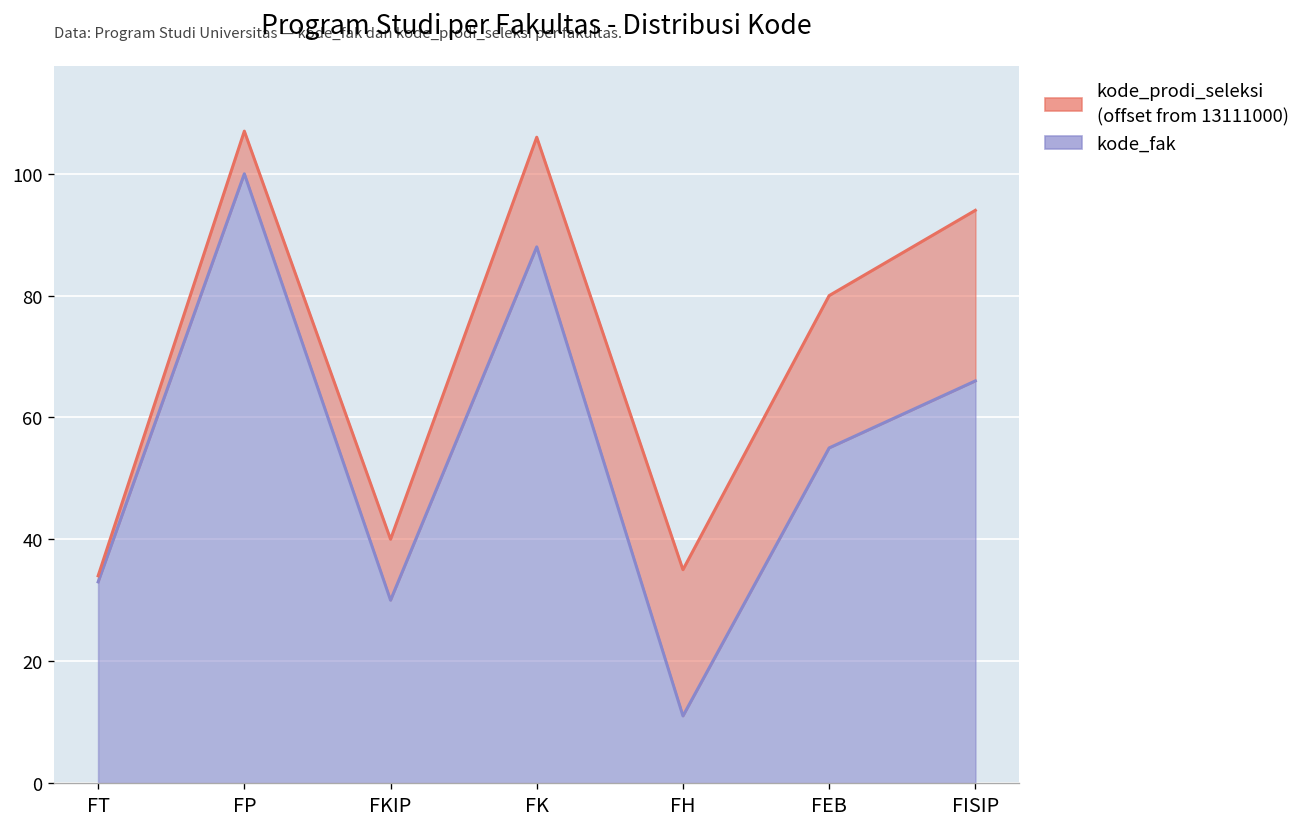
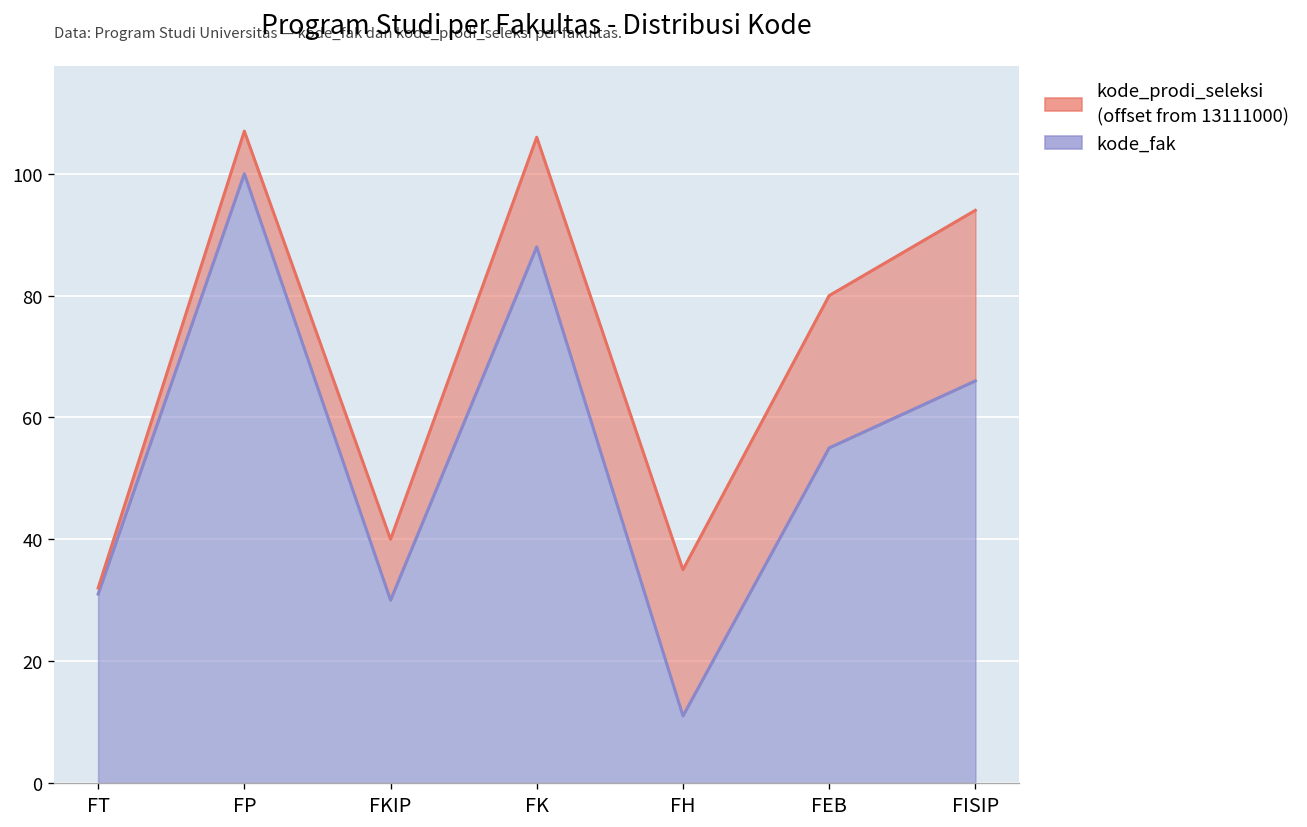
kode_fak, FT: 33 -> 31
